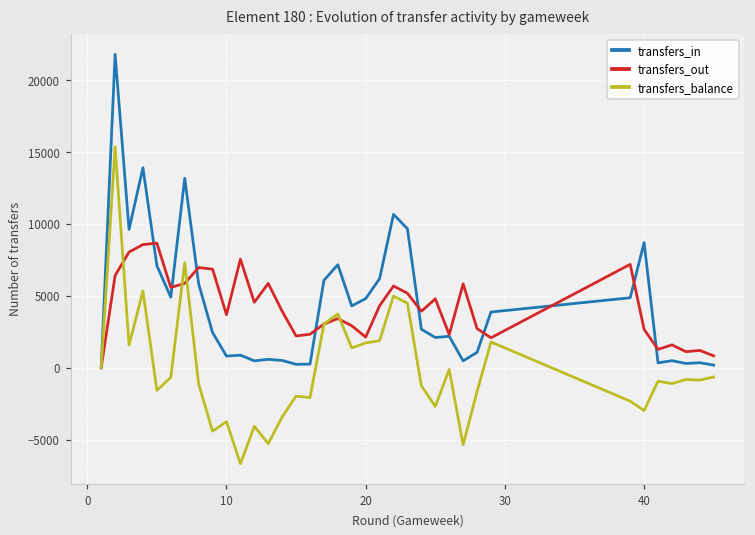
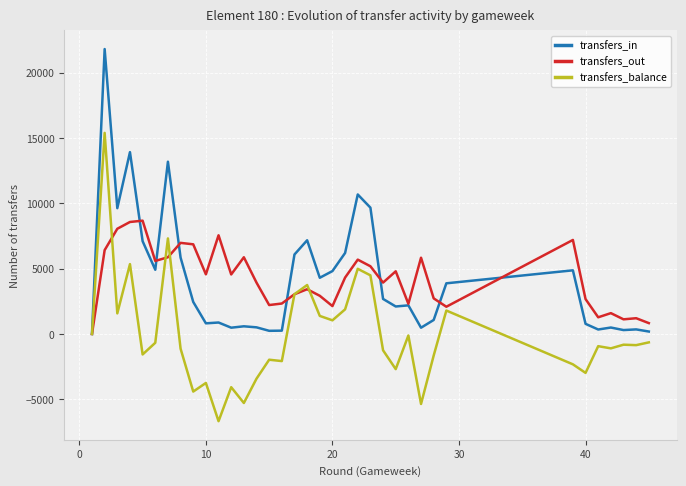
transfers_out, 10: 3700 -> 4600
transfers_balance, 20: 1700 -> 1000
transfers_in, 40: 8700 -> 800
